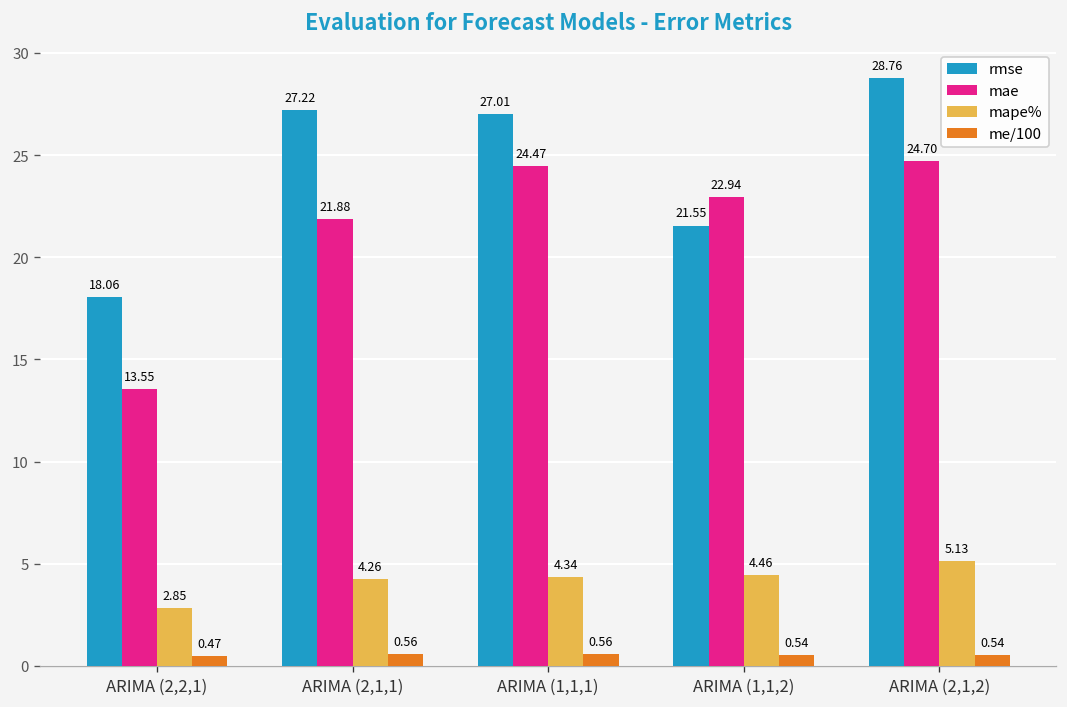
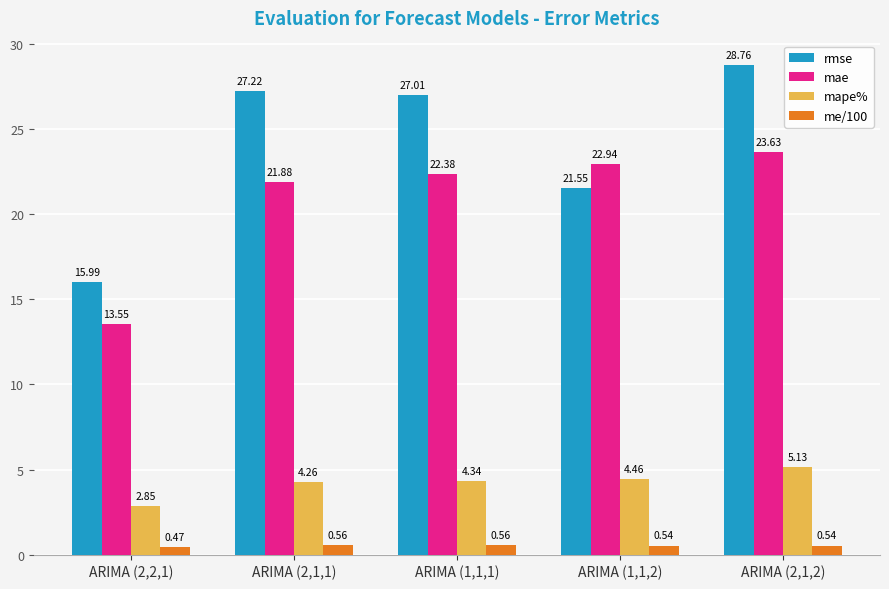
rmse, ARIMA (2,2,1): 18.06 -> 15.99
mae, ARIMA (1,1,1): 24.47 -> 22.38
mae, ARIMA (2,1,2): 24.70 -> 23.63
